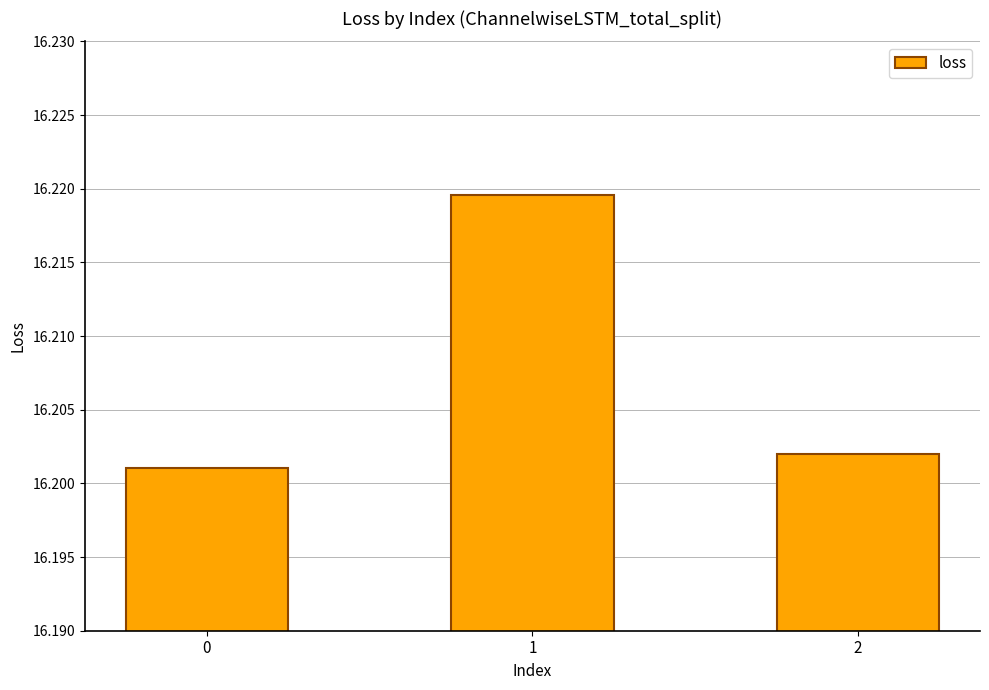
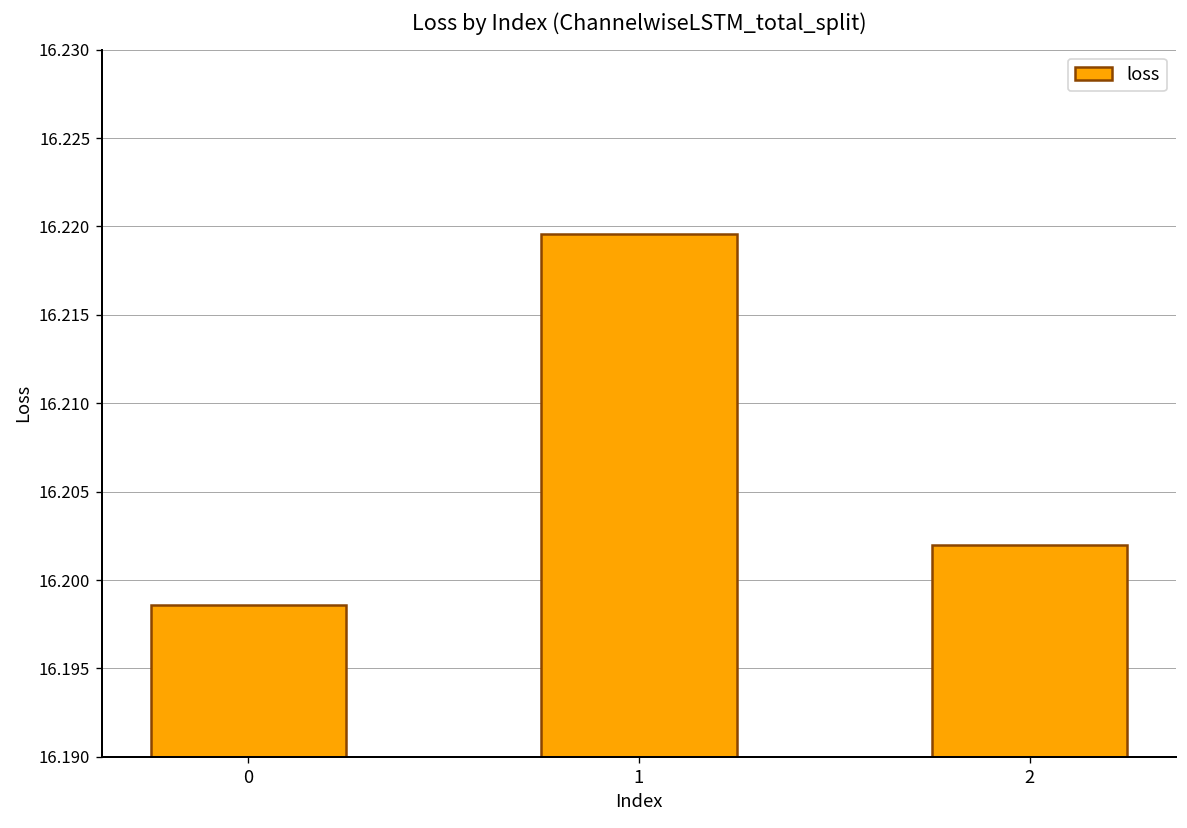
0: 16.2010 -> 16.1986
